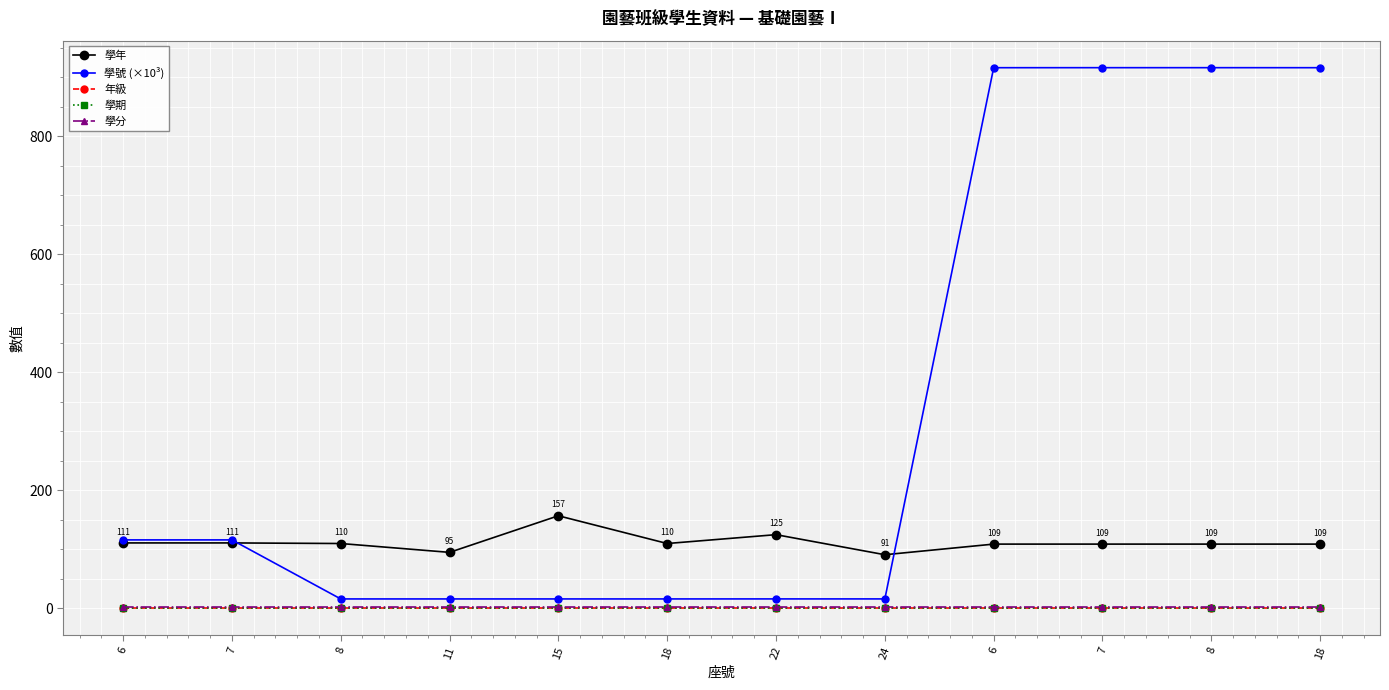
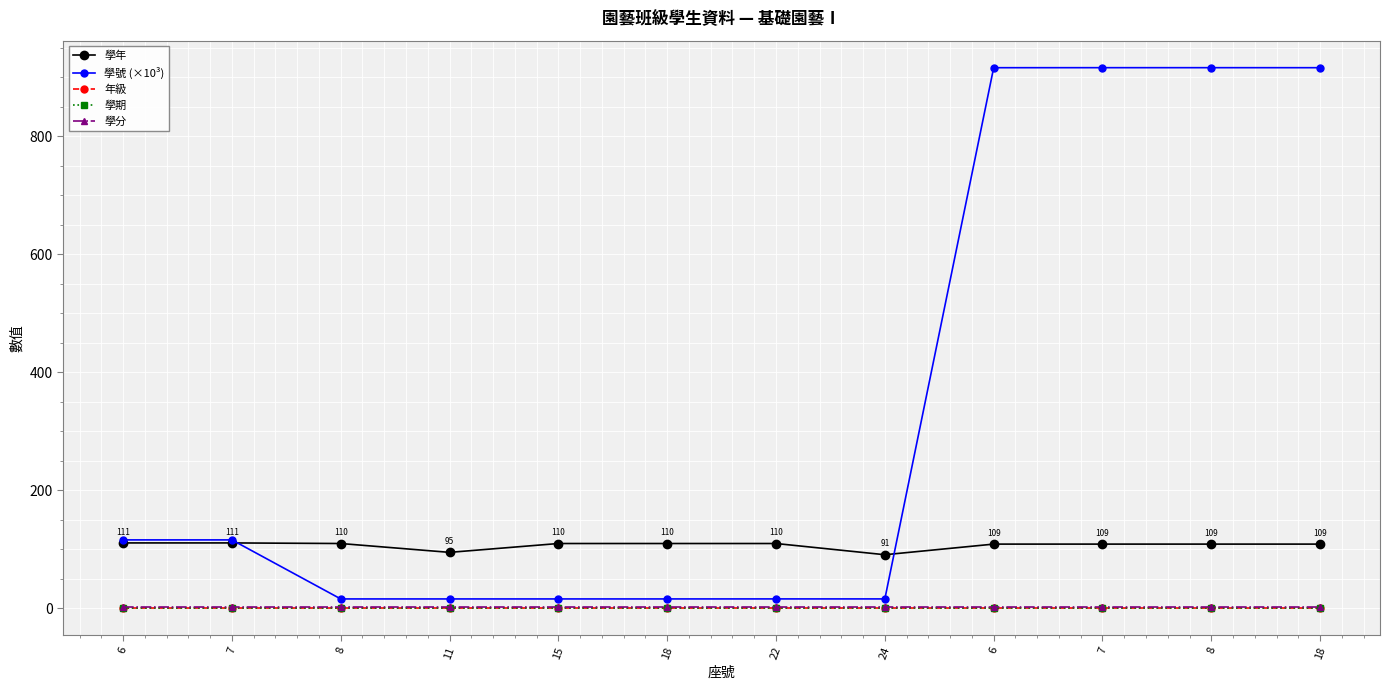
學年, 15: 157 -> 110
學年, 22: 125 -> 110
